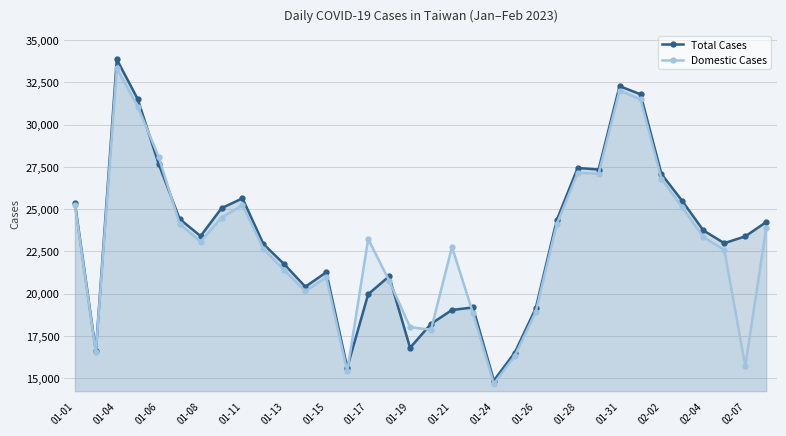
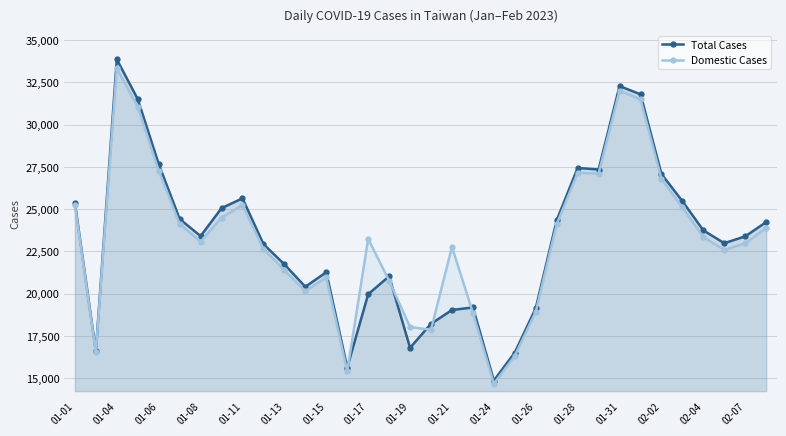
Domestic Cases, 01-06: 28,100 -> 27,300
Domestic Cases, 02-07: 15,700 -> 23,000
